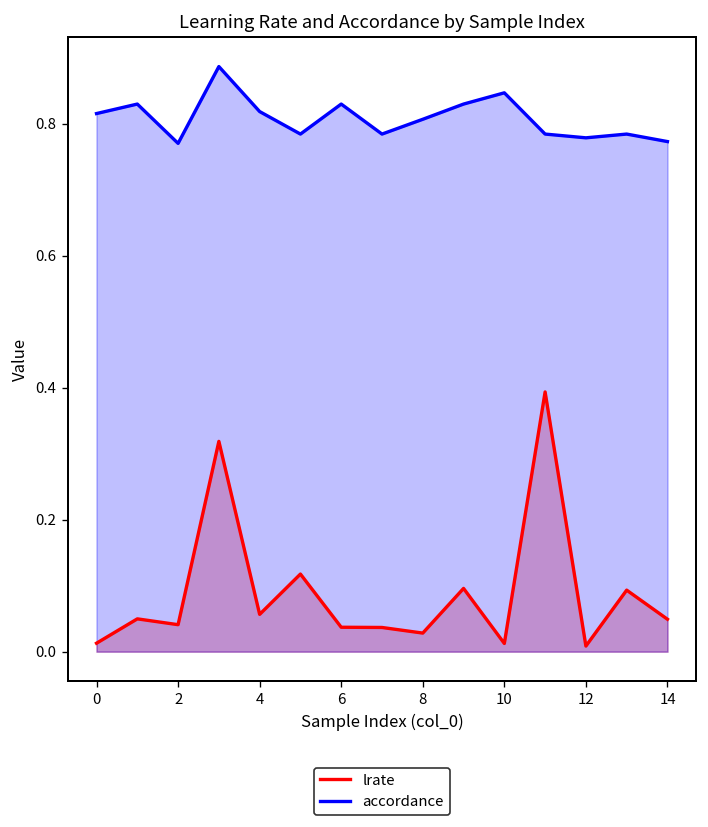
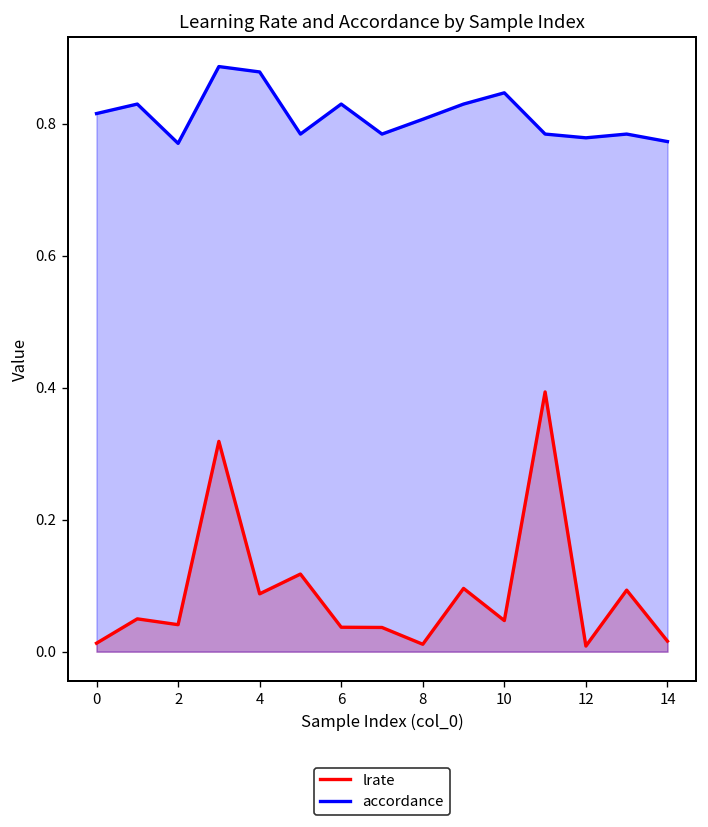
lrate, 4: 0.06 -> 0.09
accordance, 4: 0.82 -> 0.88
lrate, 8: 0.03 -> 0.01
lrate, 10: 0.01 -> 0.05
lrate, 14: 0.05 -> 0.02
